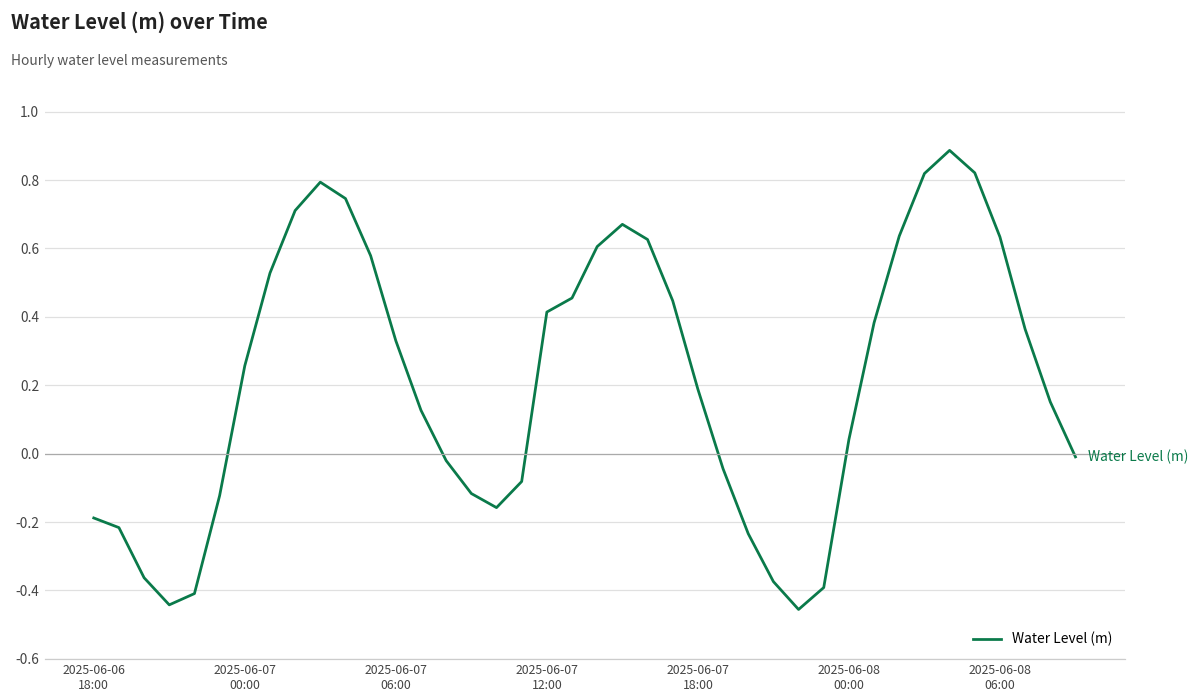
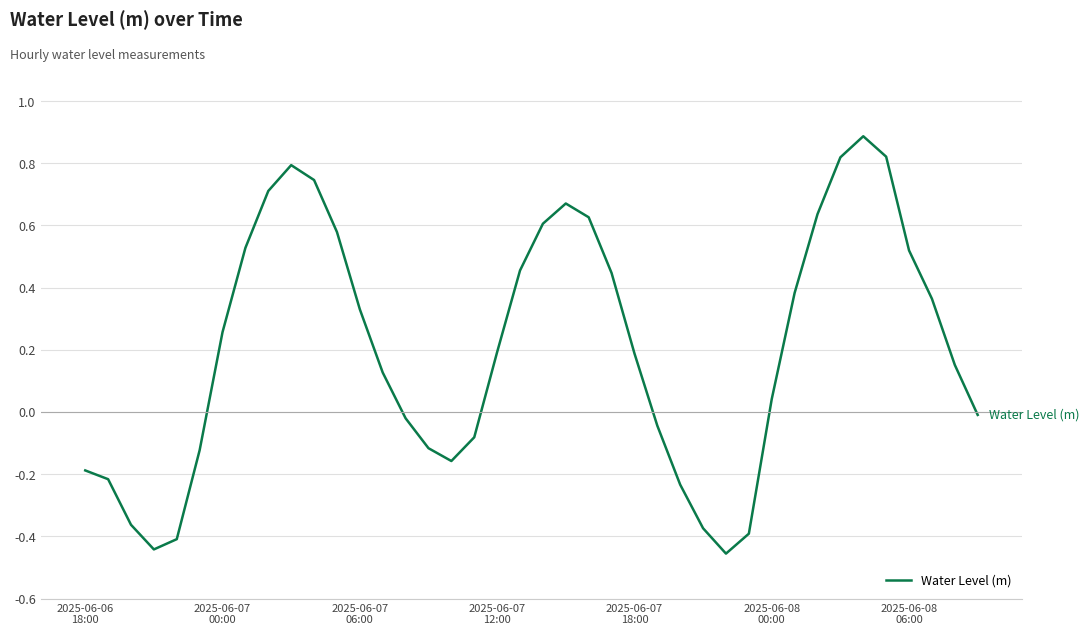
2025-06-07 12:00: 0.41 -> 0.19
2025-06-08 06:00: 0.63 -> 0.52
